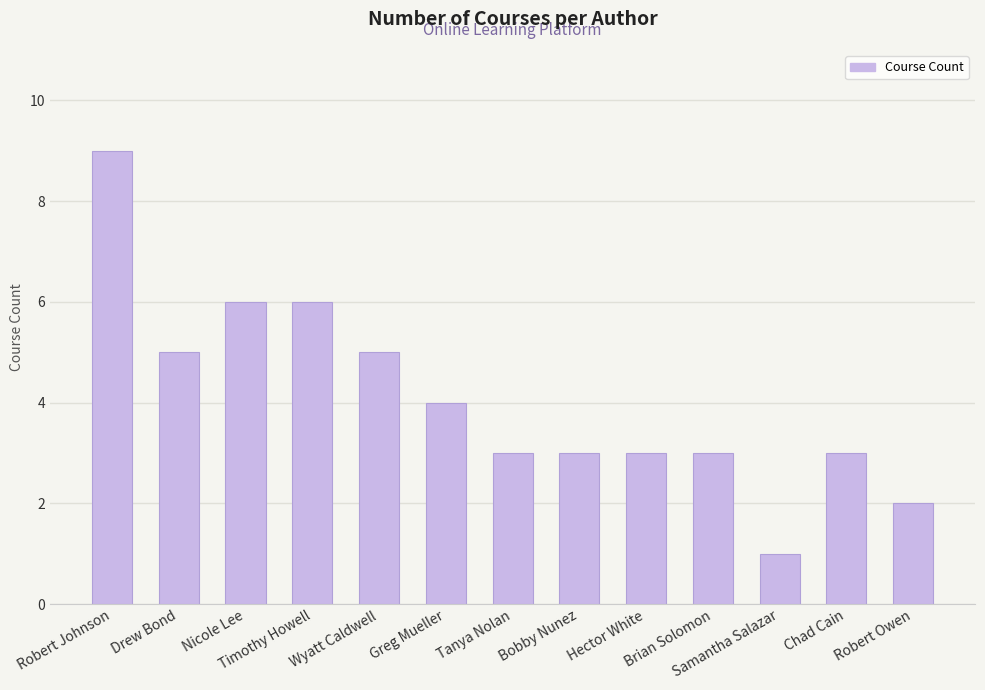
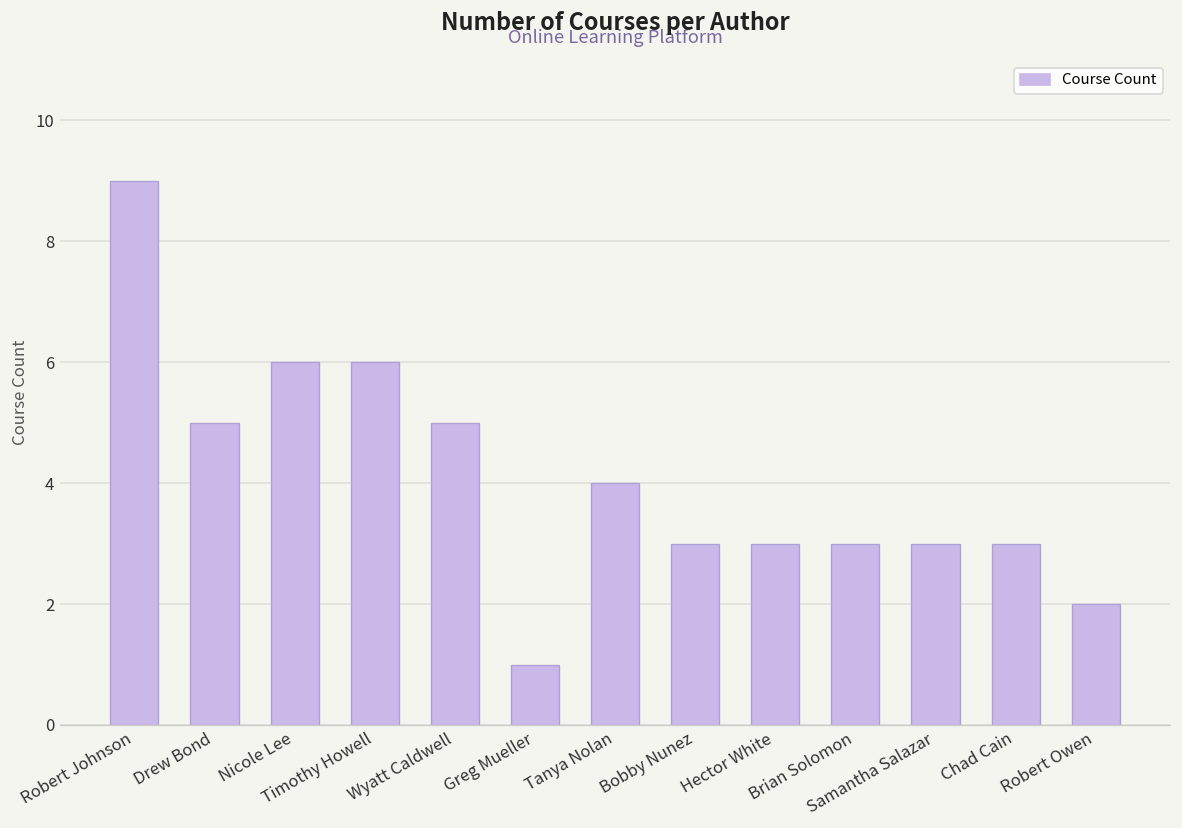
Greg Mueller: 4 -> 1
Tanya Nolan: 3 -> 4
Samantha Salazar: 1 -> 3
